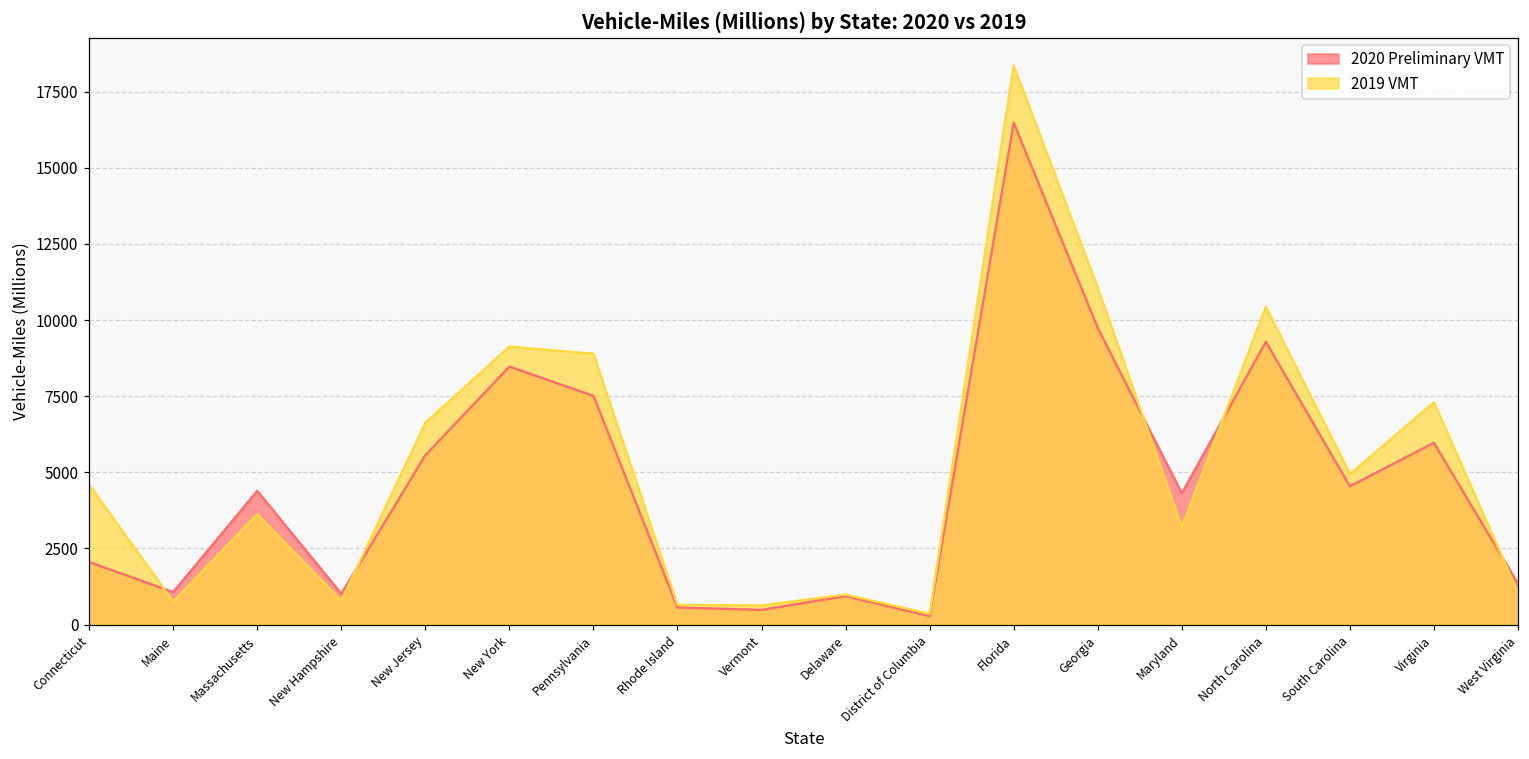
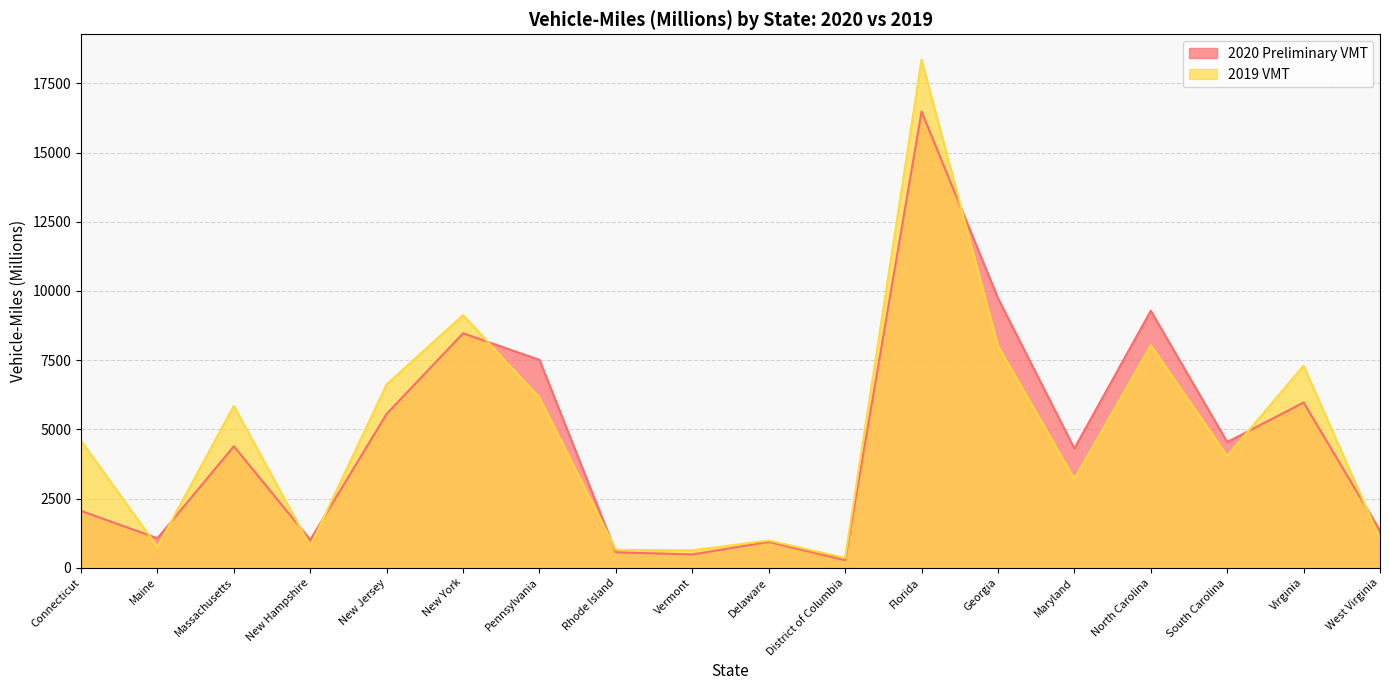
2019 VMT, Massachusetts: 3600 -> 5800
2019 VMT, Pennsylvania: 8900 -> 6100
2019 VMT, Georgia: 11100 -> 8000
2019 VMT, North Carolina: 10400 -> 8000
2019 VMT, South Carolina: 4900 -> 4000
